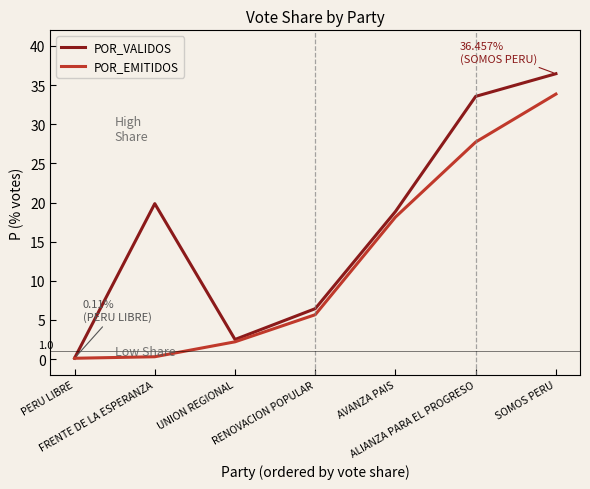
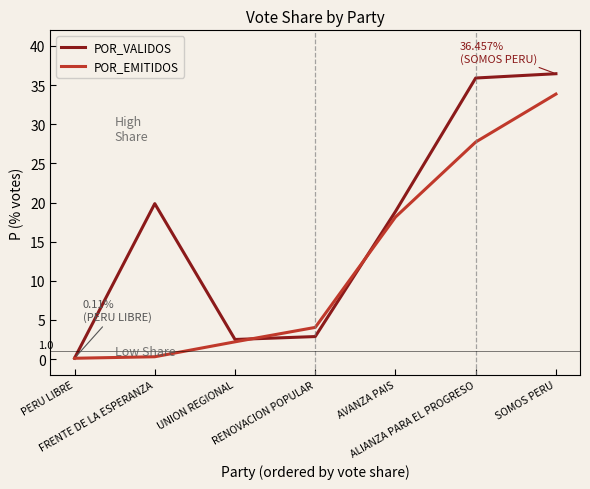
POR_VALIDOS, RENOVACION POPULAR: 6 -> 3
POR_EMITIDOS, RENOVACION POPULAR: 6 -> 4
POR_VALIDOS, ALIANZA PARA EL PROGRESO: 34 -> 36
